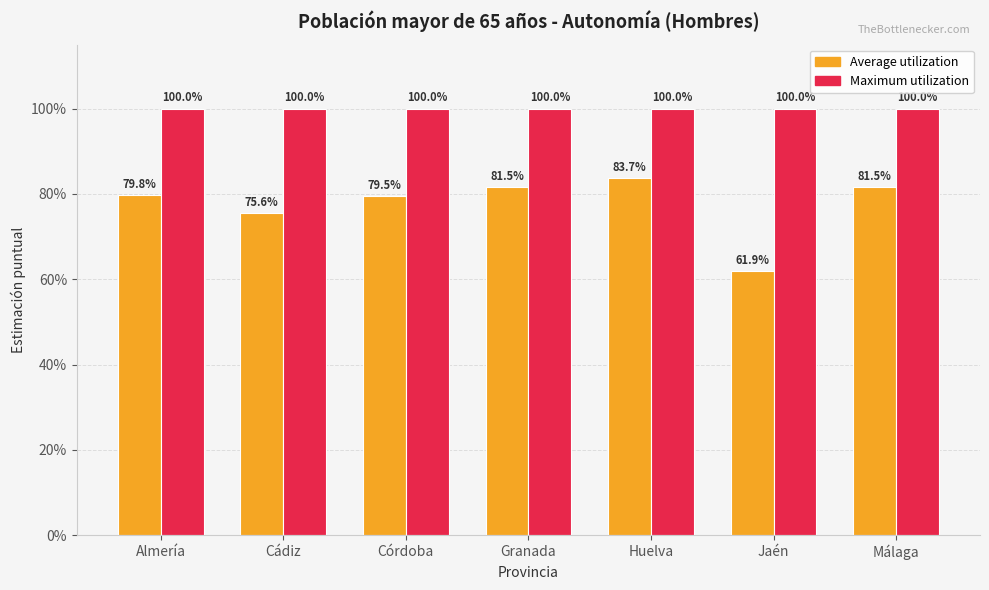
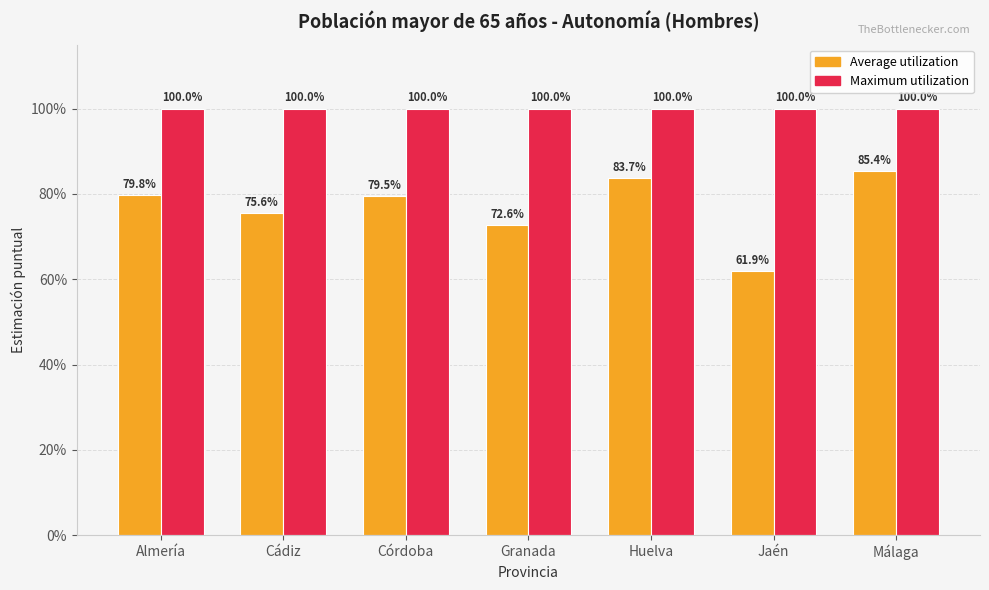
Average utilization, Granada: 81.5% -> 72.6%
Average utilization, Málaga: 81.5% -> 85.4%
